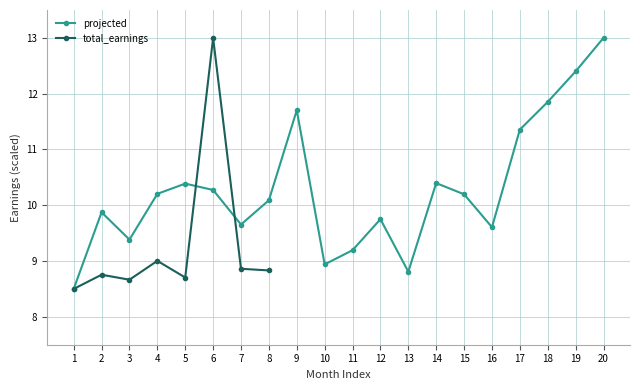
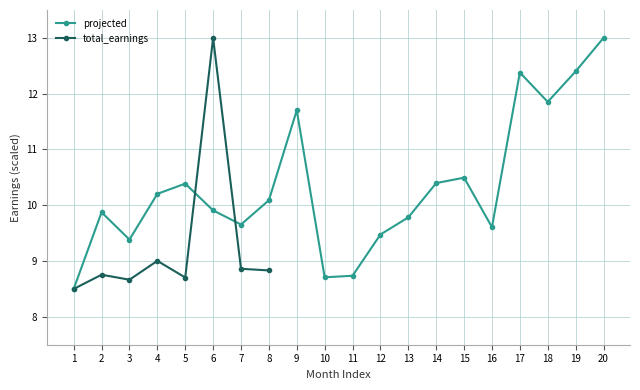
projected, 6: 10.3 -> 9.9
projected, 10: 8.9 -> 8.7
projected, 11: 9.2 -> 8.7
projected, 12: 9.8 -> 9.5
projected, 13: 8.8 -> 9.8
projected, 15: 10.2 -> 10.5
projected, 17: 11.4 -> 12.4
